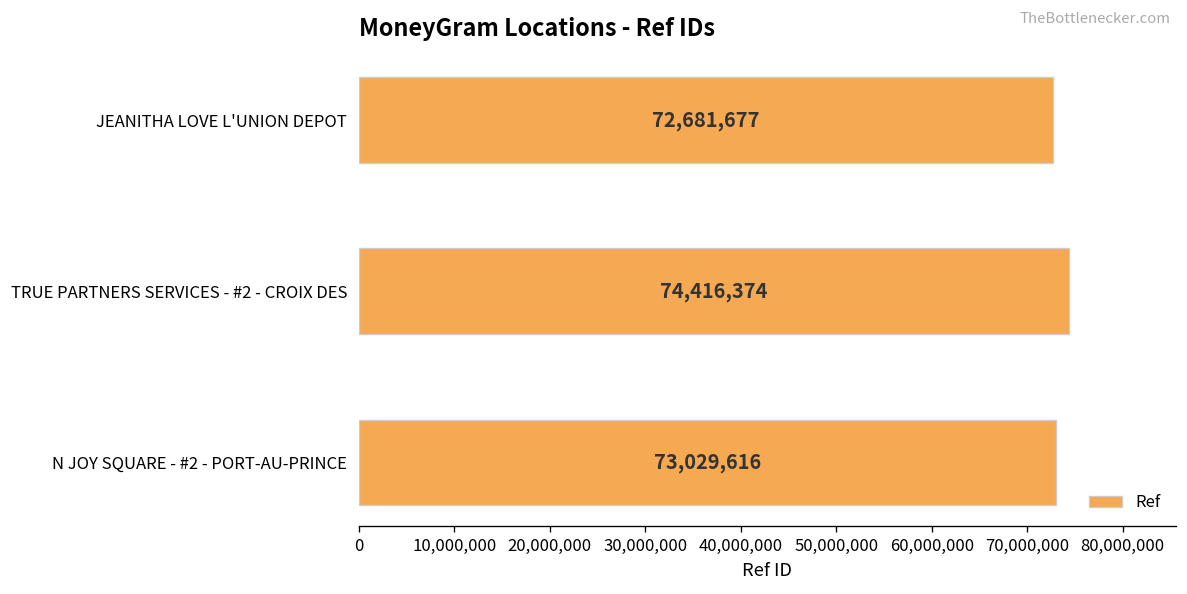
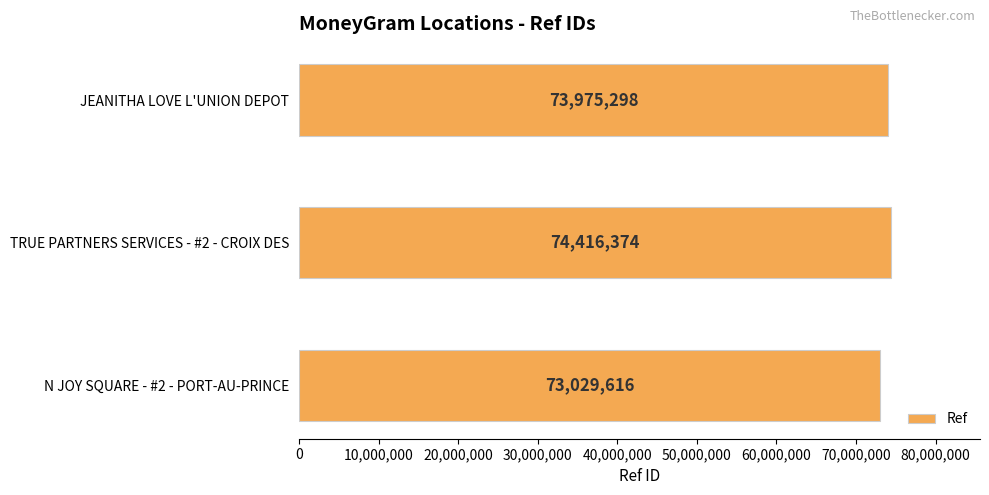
JEANITHA LOVE L'UNION DEPOT: 72,681,677 -> 73,975,298
